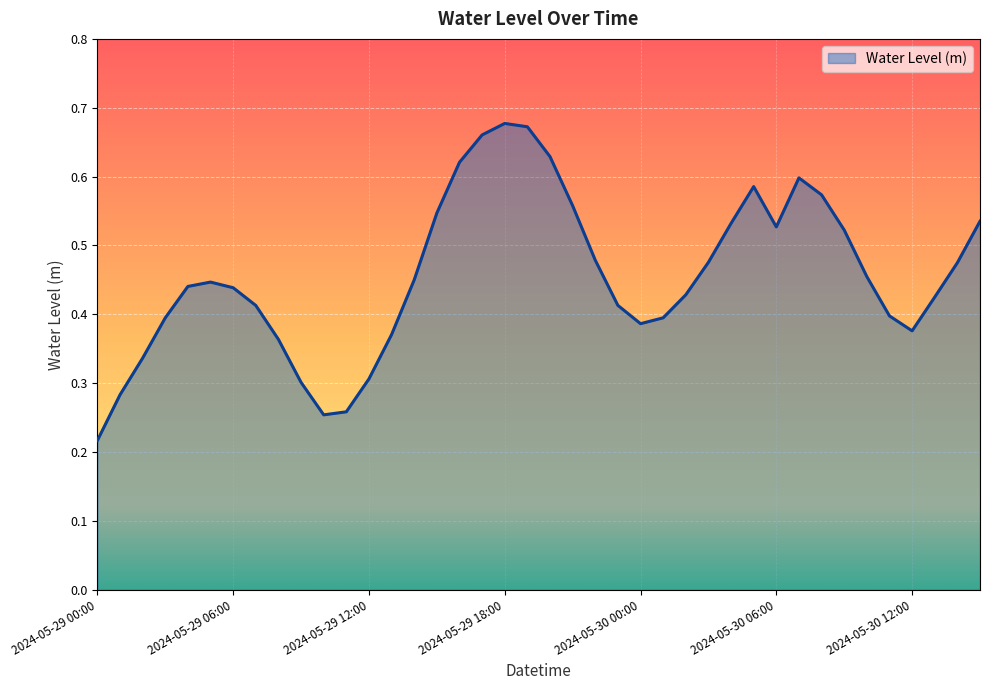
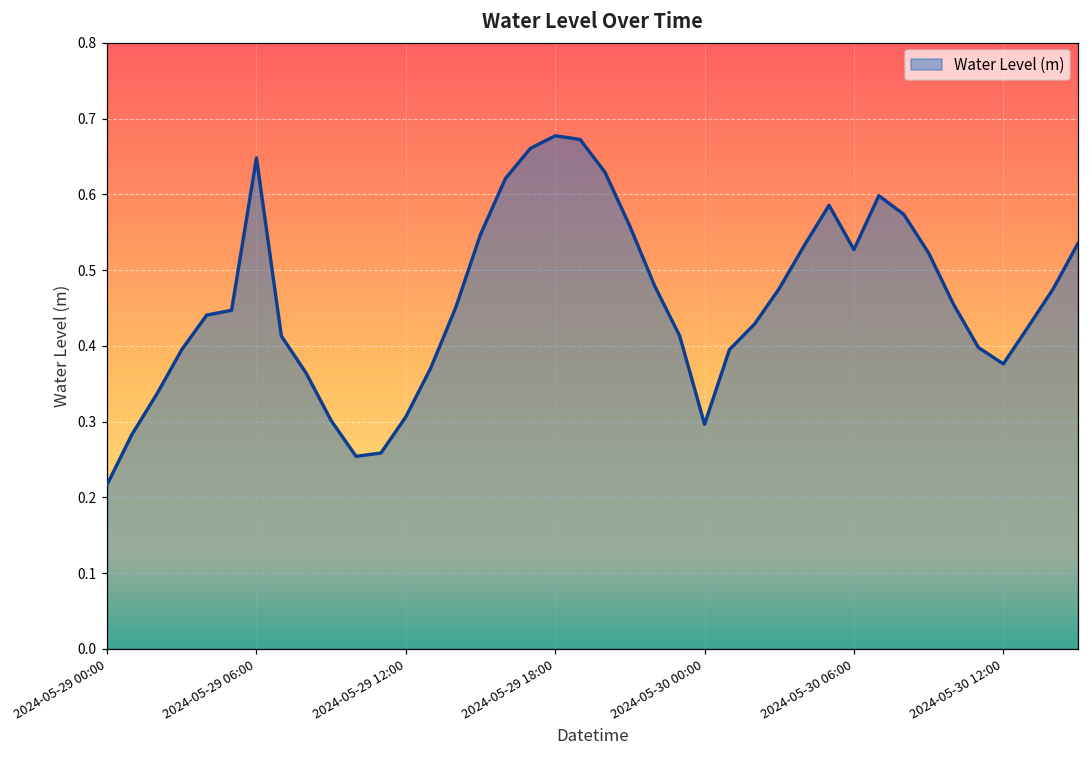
2024-05-29 06:00: 0.44 -> 0.65
2024-05-30 00:00: 0.39 -> 0.30
